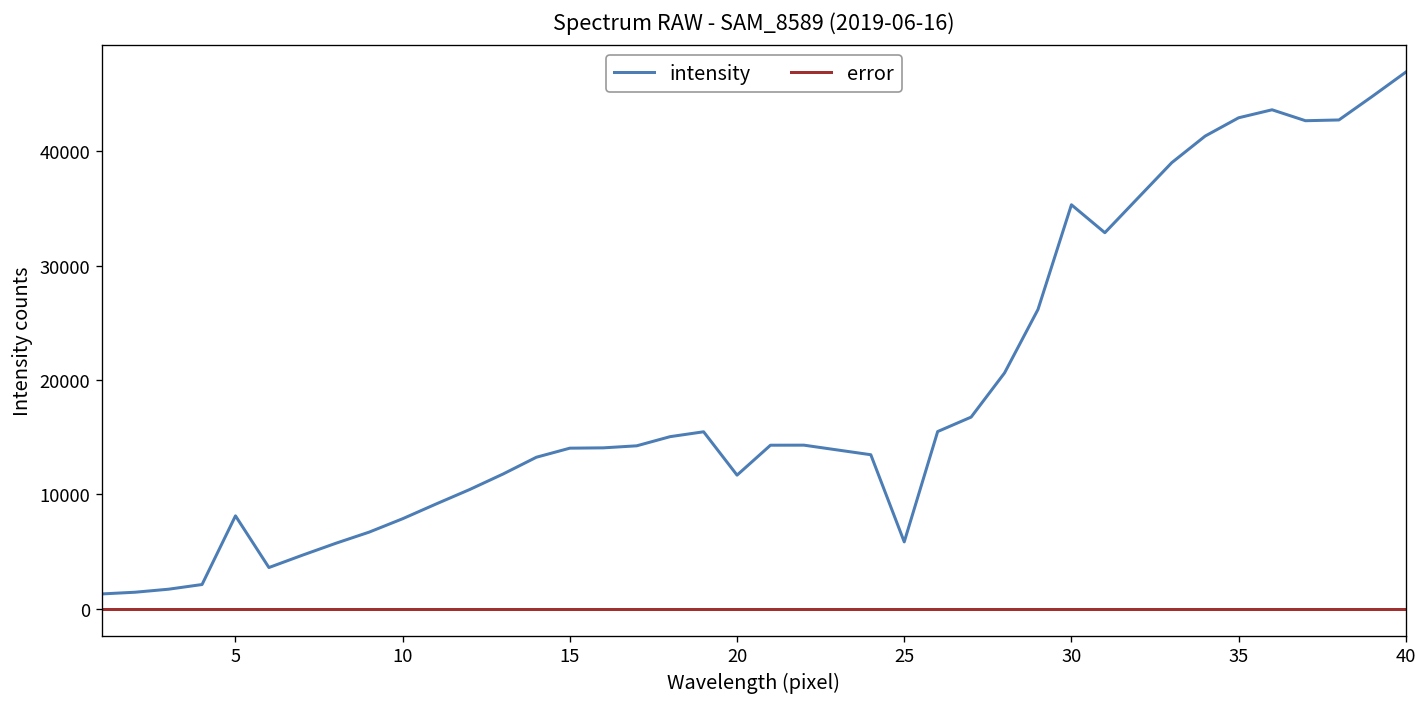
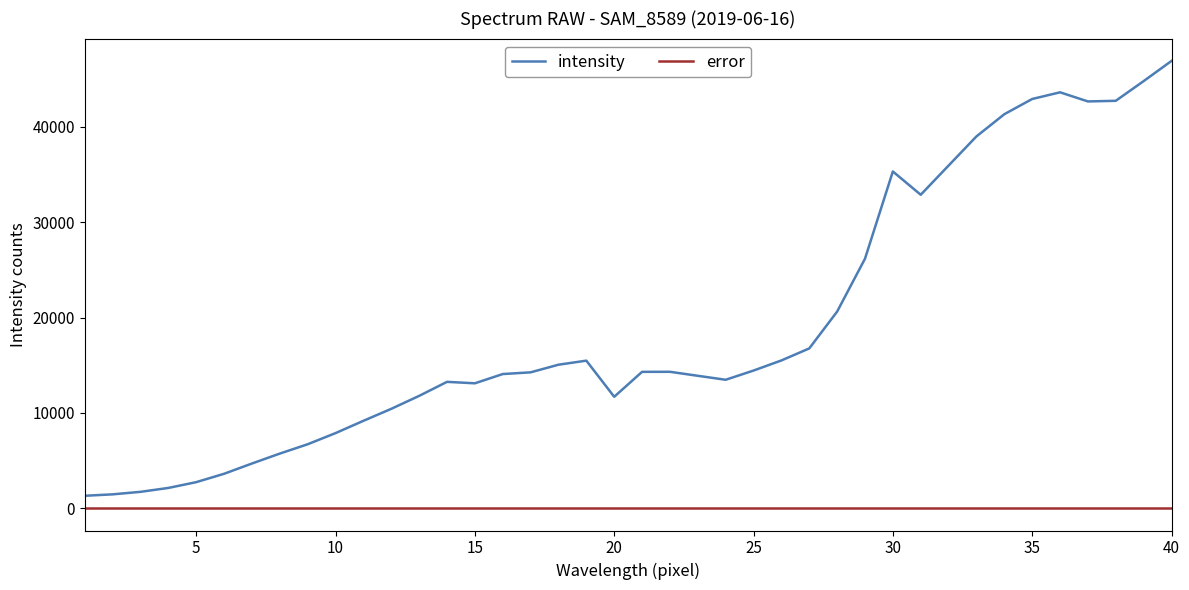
intensity, 5: 8000 -> 3000
intensity, 15: 14000 -> 13000
intensity, 25: 6000 -> 14000
